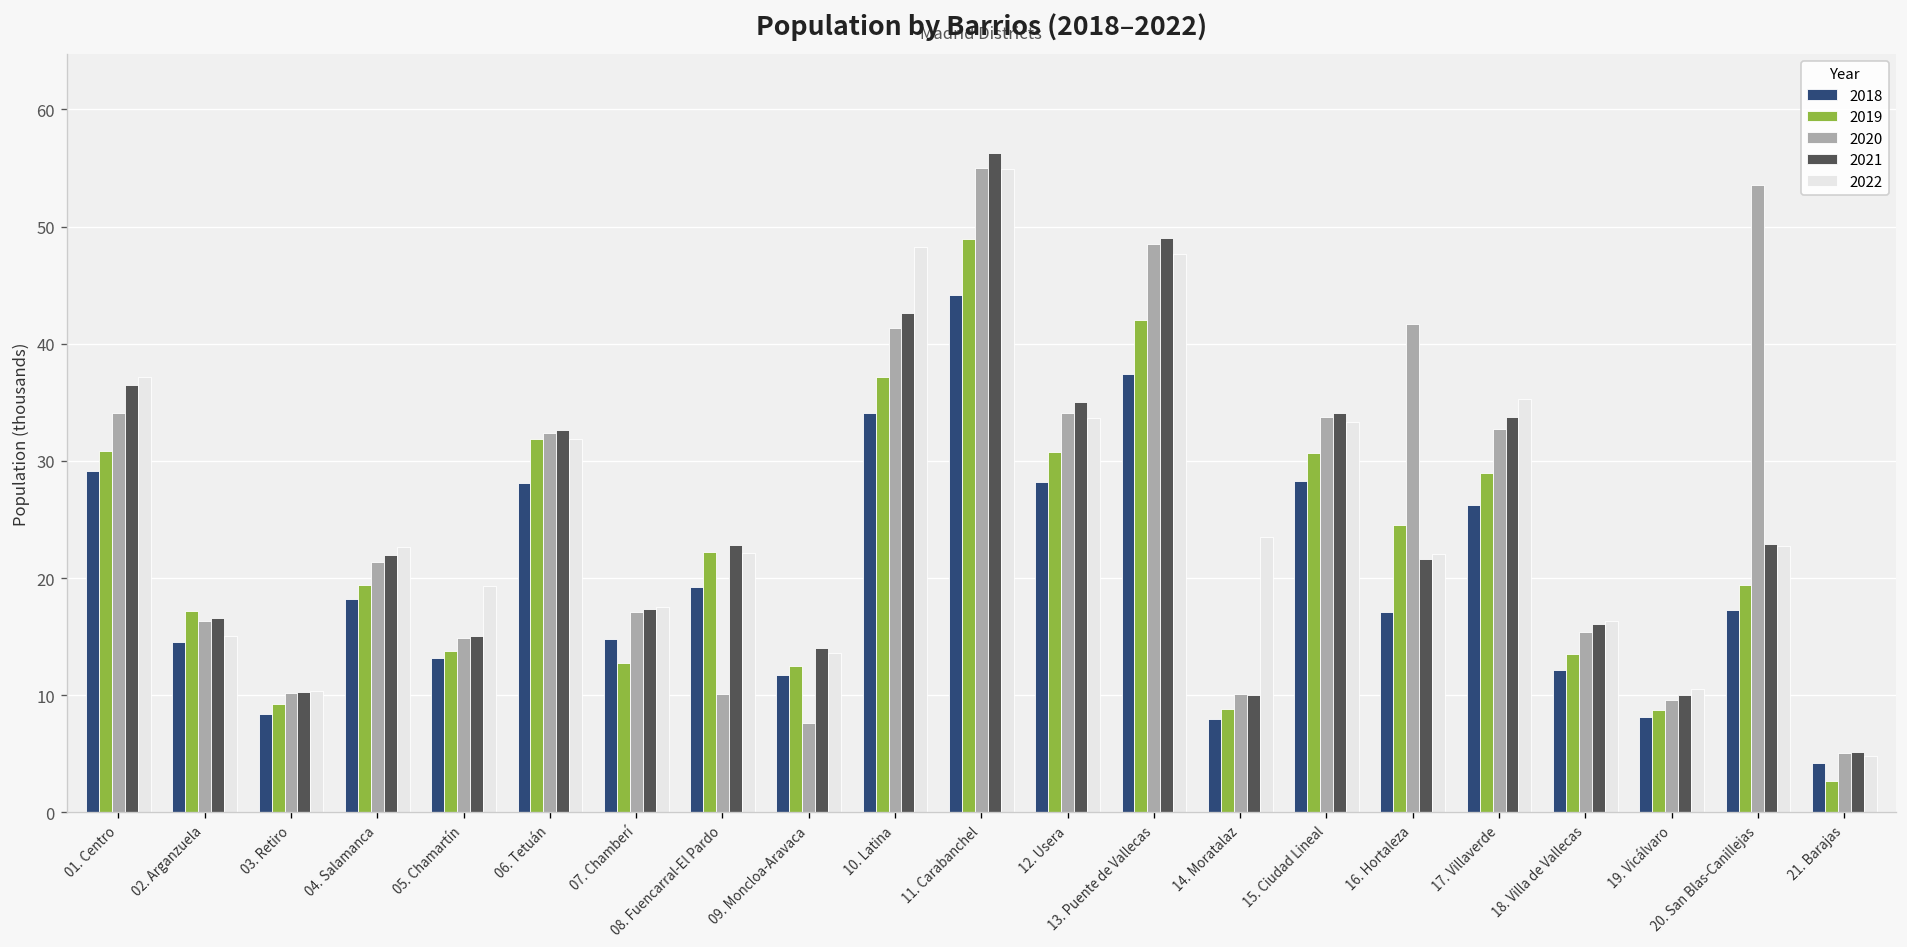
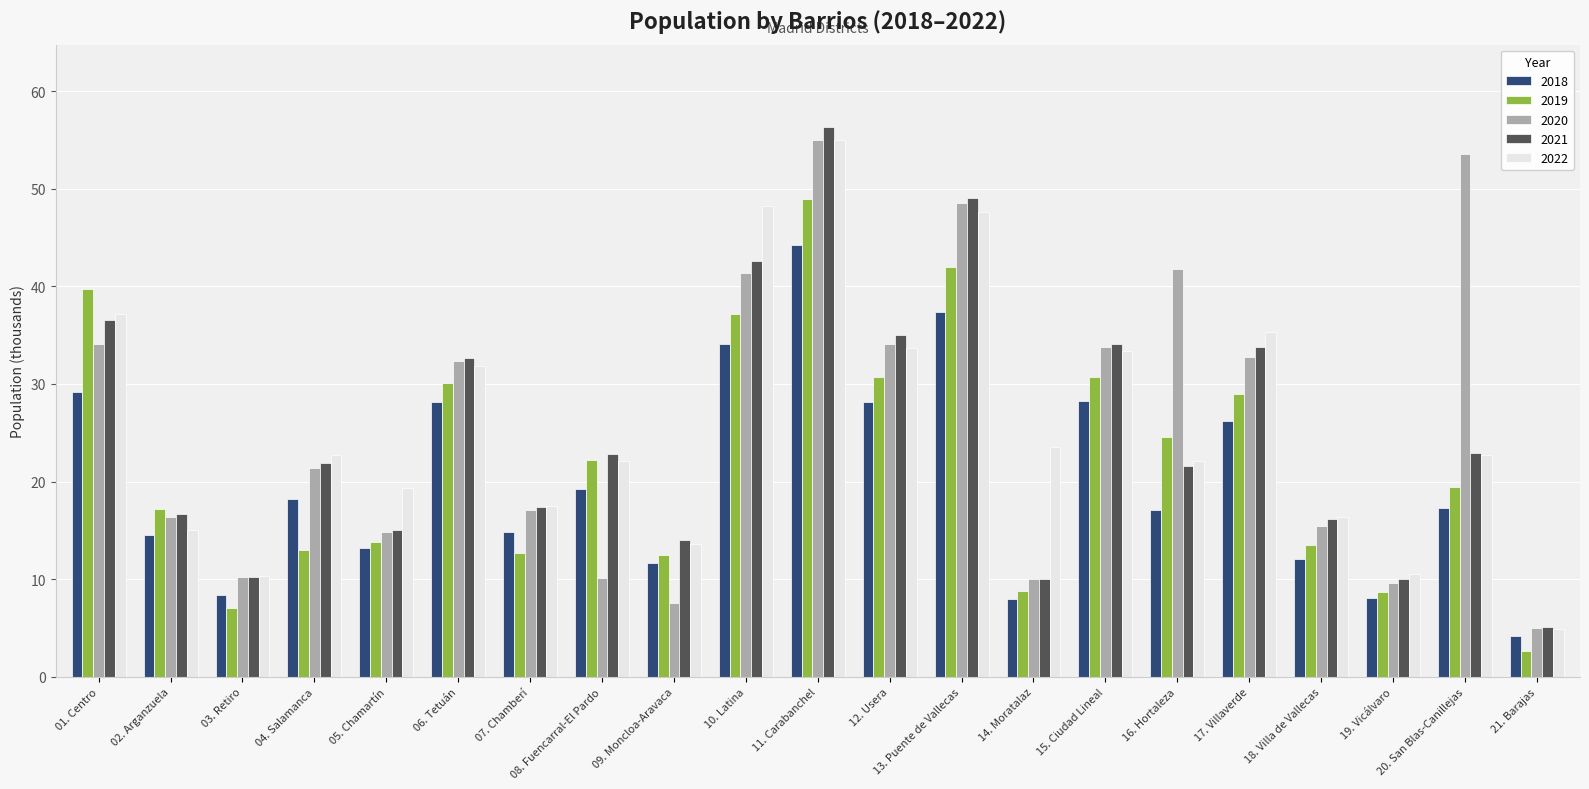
2019, 01. Centro: 31 -> 40
2019, 03. Retiro: 9 -> 7
2019, 04. Salamanca: 19 -> 13
2019, 06. Tetuán: 32 -> 30
